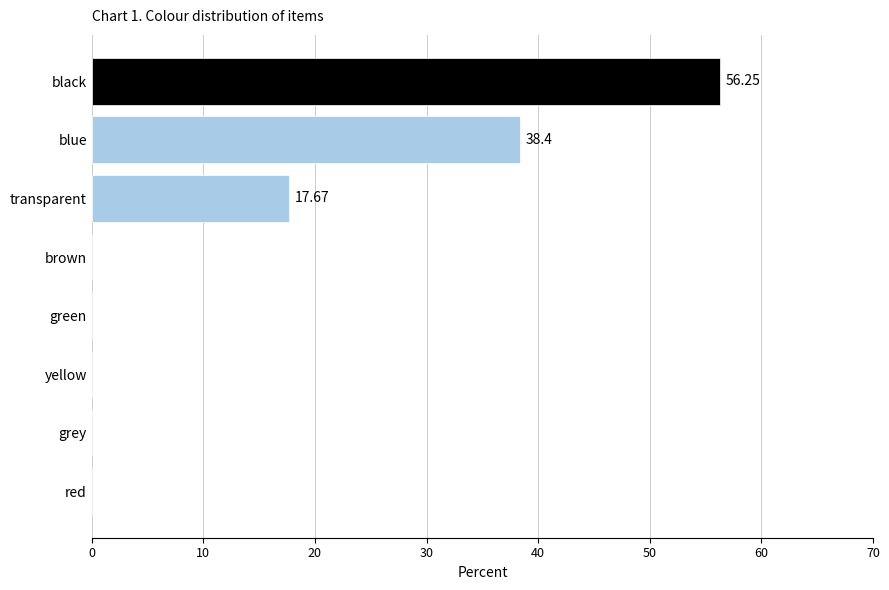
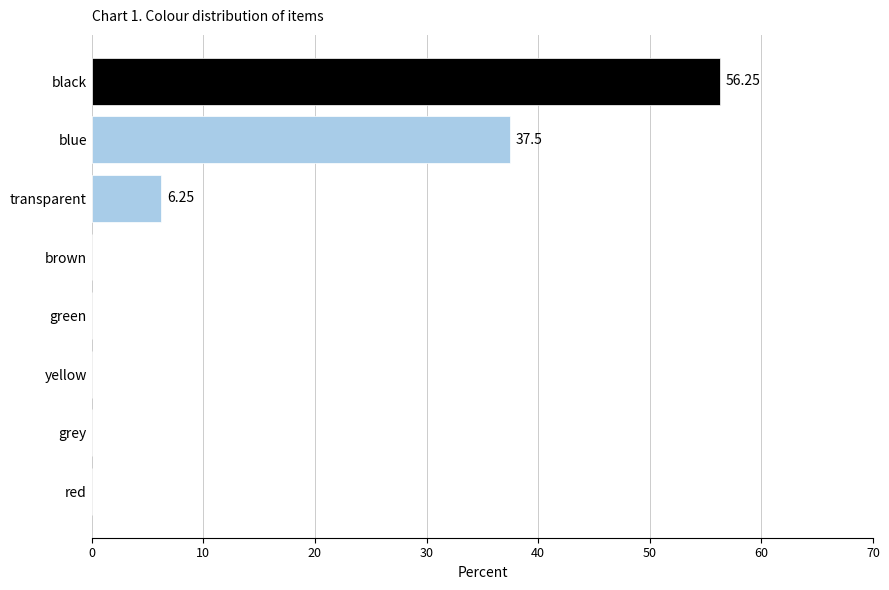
blue: 38.4 -> 37.5
transparent: 17.67 -> 6.25
